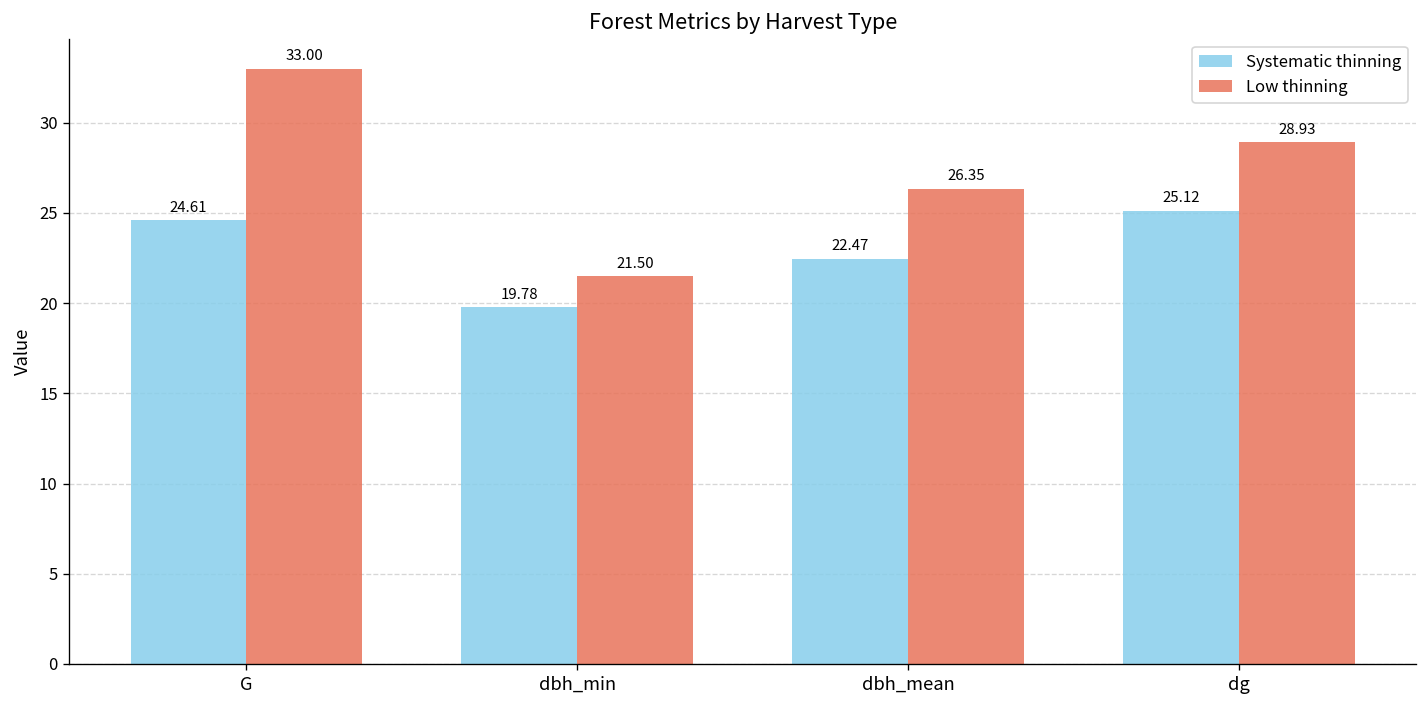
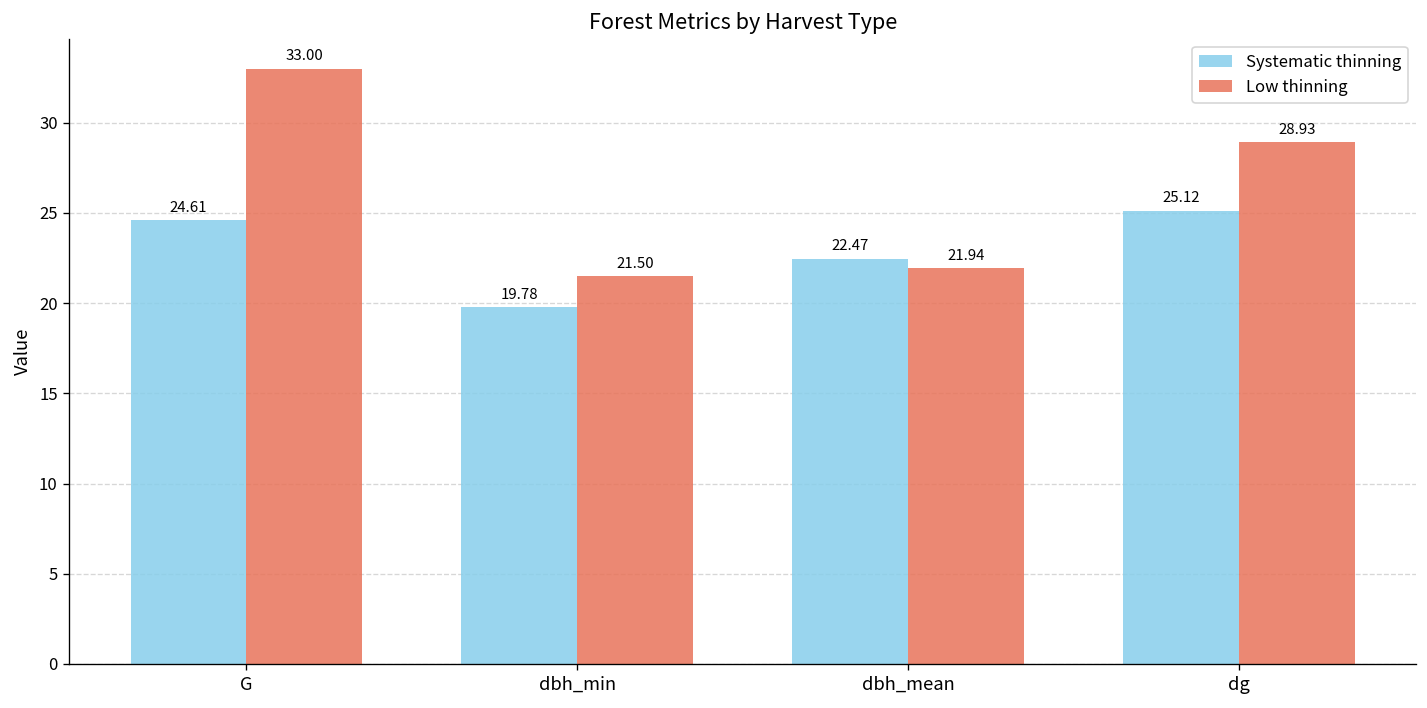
Low thinning, dbh_mean: 26.35 -> 21.94
